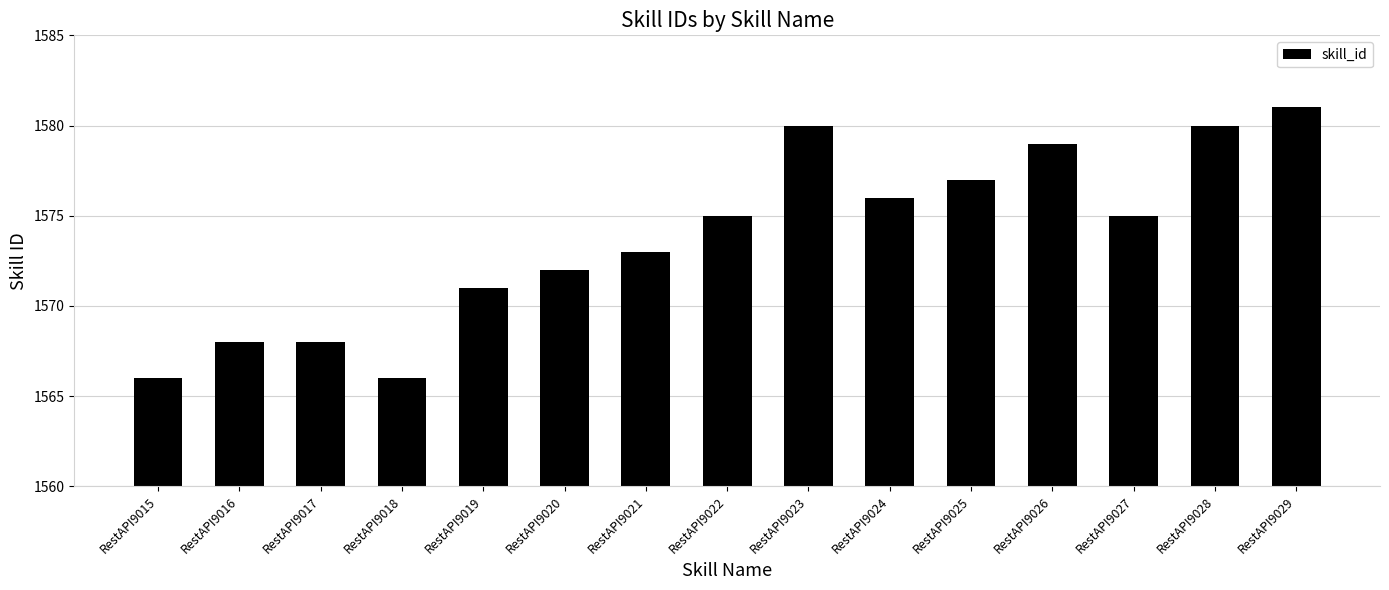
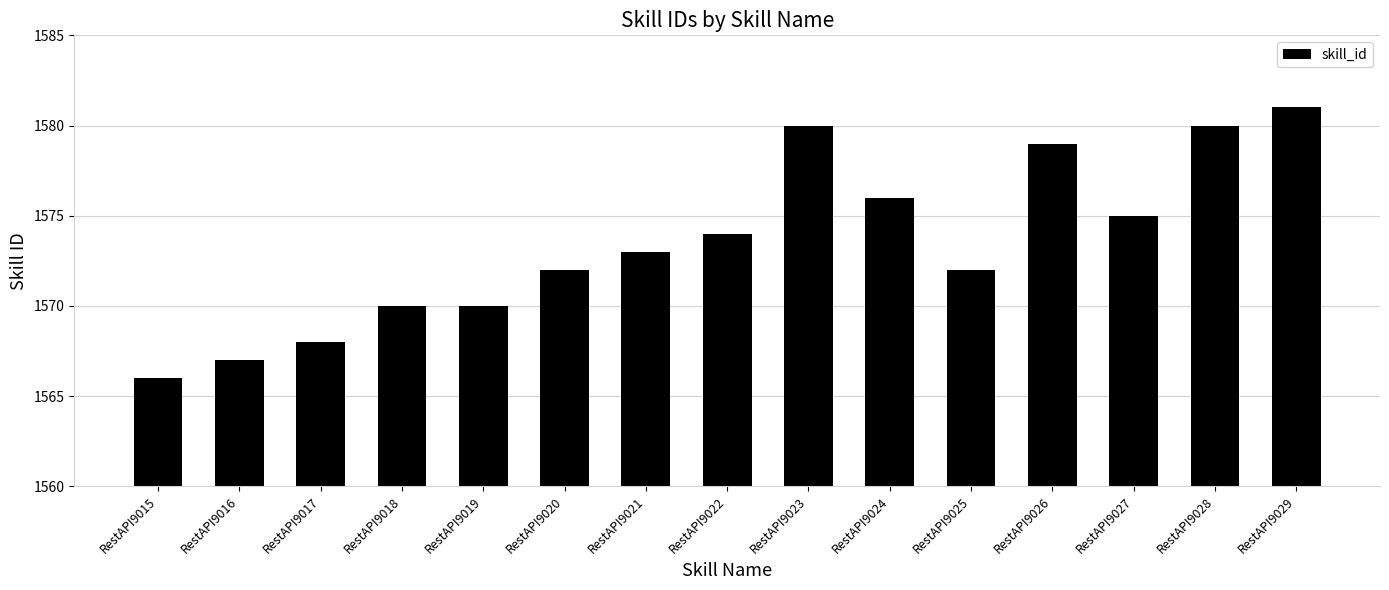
RestAPI9016: 1568 -> 1567
RestAPI9018: 1566 -> 1570
RestAPI9019: 1571 -> 1570
RestAPI9022: 1575 -> 1574
RestAPI9025: 1577 -> 1572
